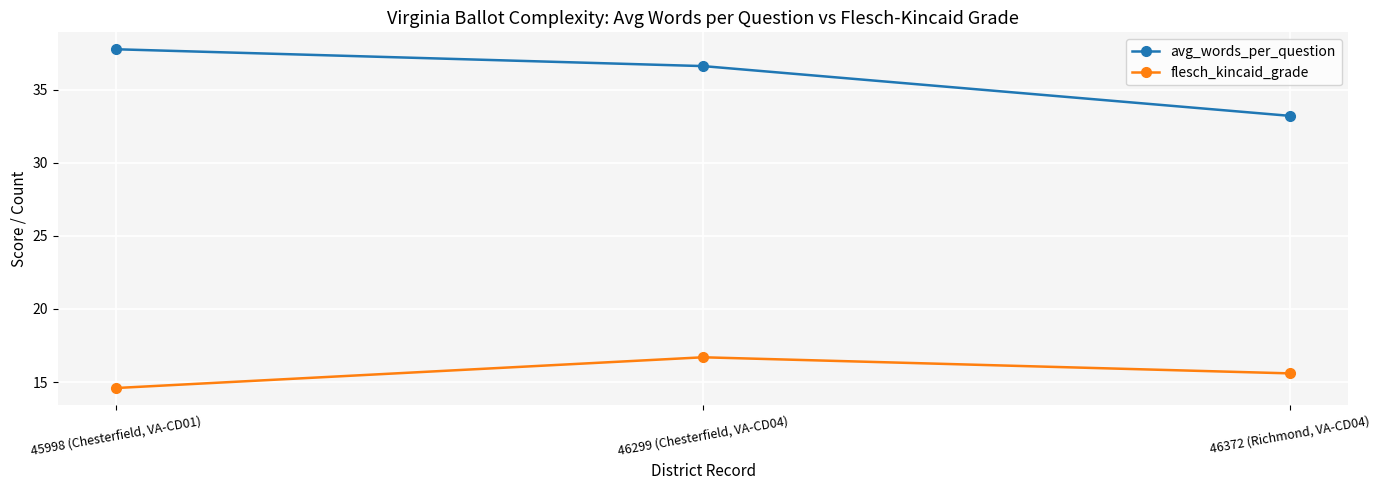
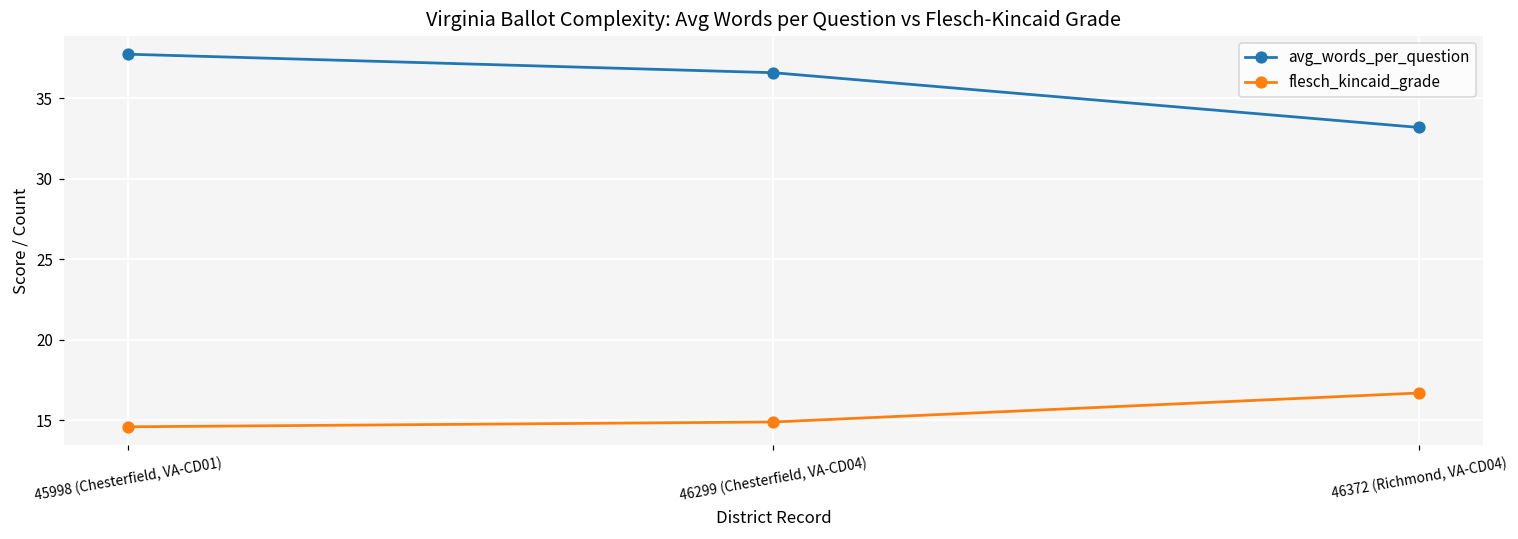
flesch_kincaid_grade, 46299 (Chesterfield, VA-CD04): 16.7 -> 14.9
flesch_kincaid_grade, 46372 (Richmond, VA-CD04): 15.6 -> 16.7
